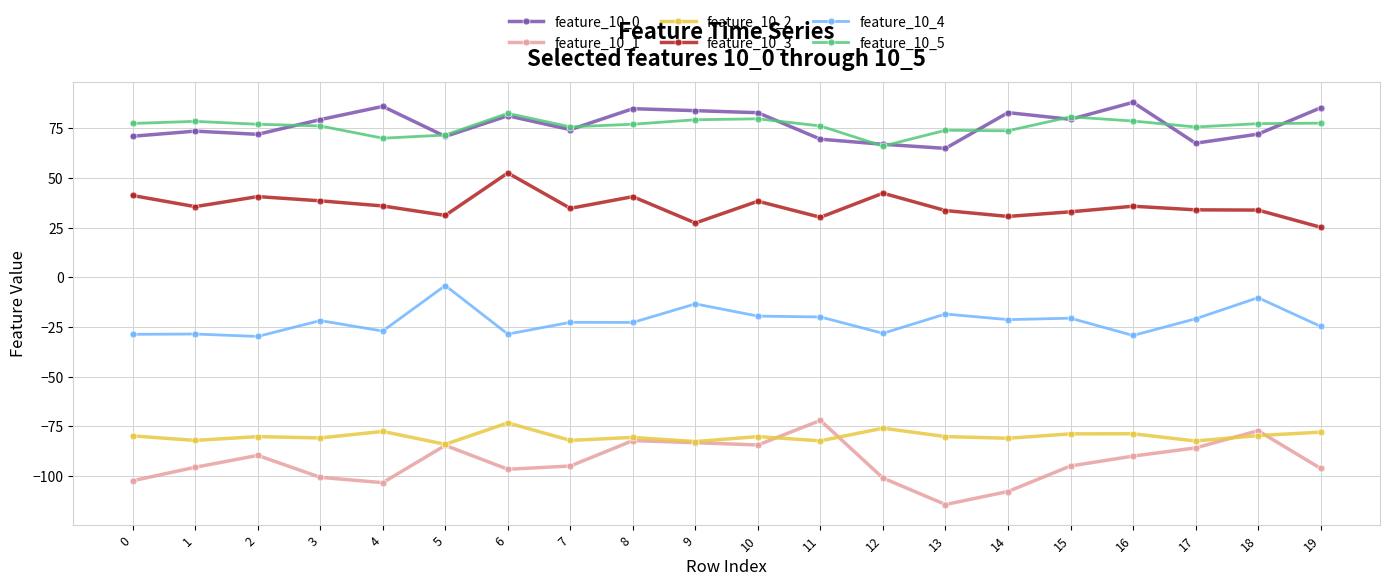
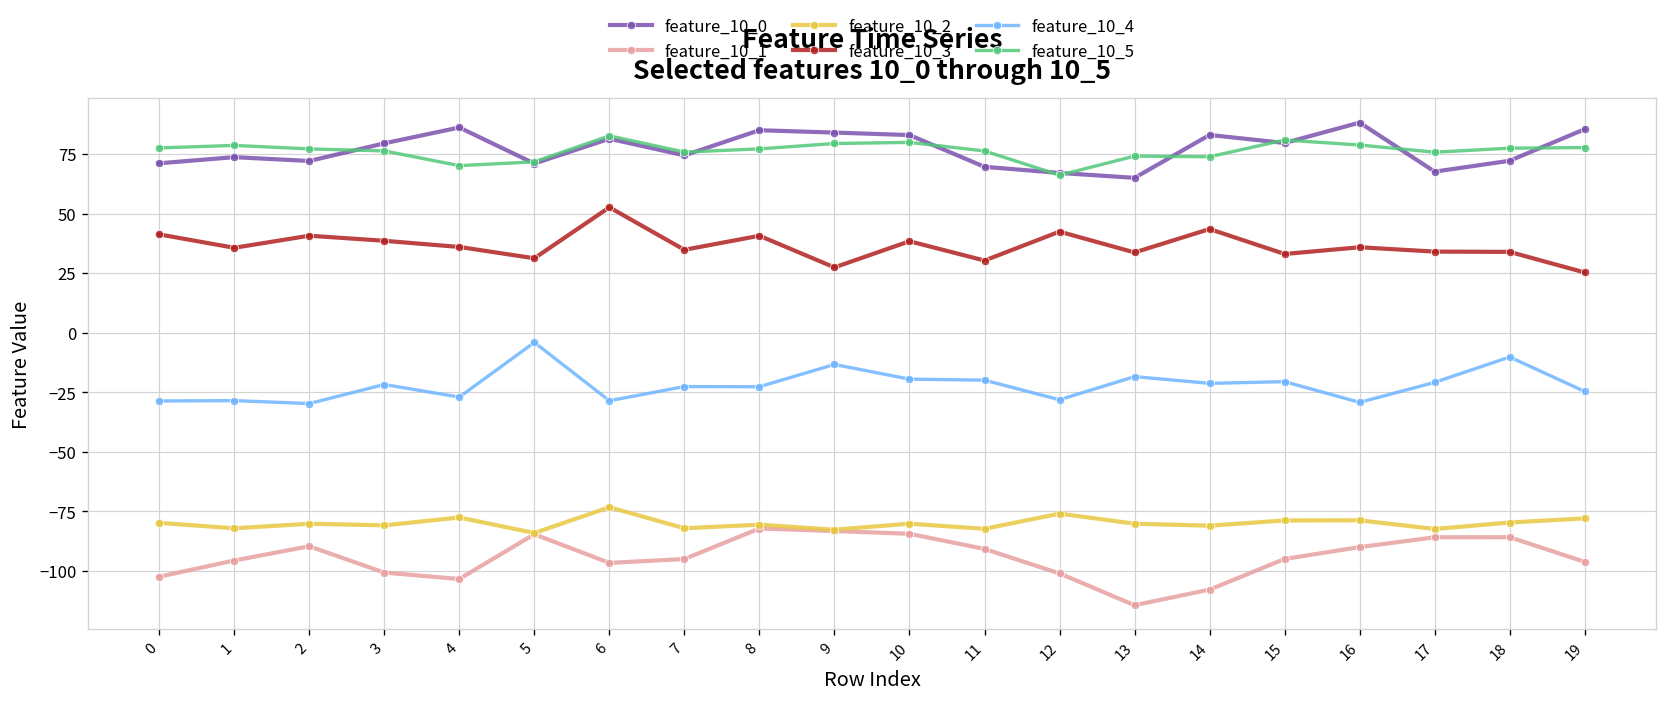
feature_10_1, 11: -72 -> -91
feature_10_3, 14: 31 -> 43
feature_10_1, 18: -77 -> -86
